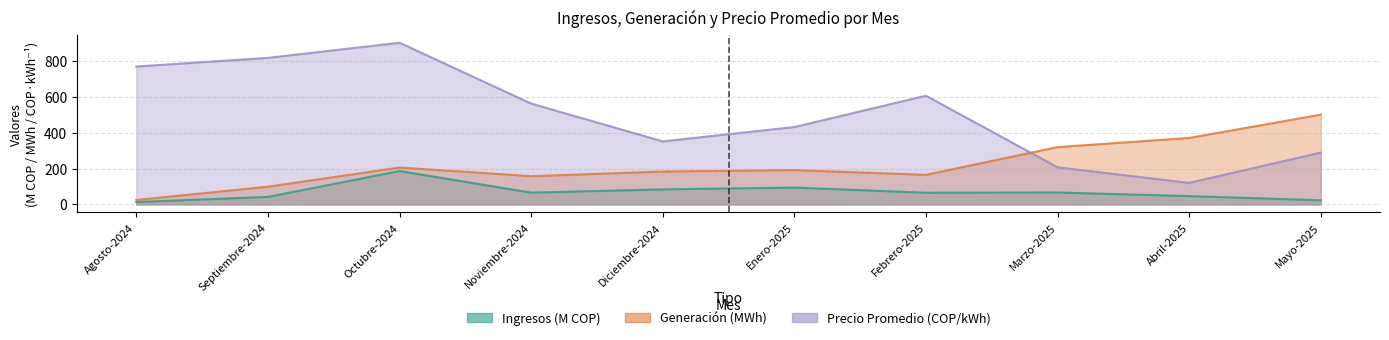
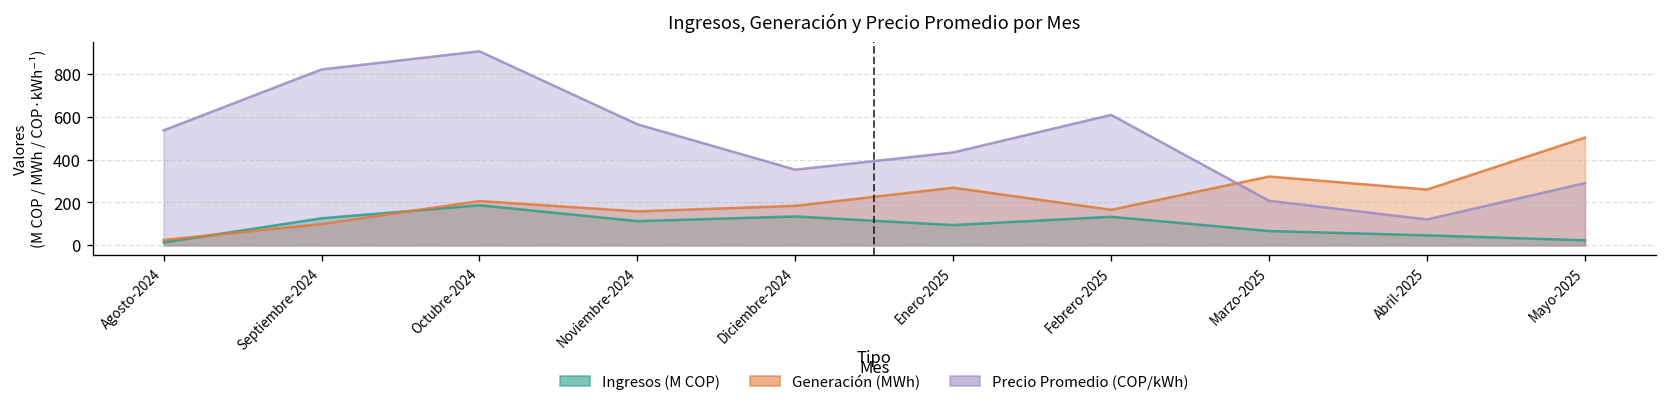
Precio Promedio (COP/kWh), Agosto-2024: 770 -> 540
Ingresos (M COP), Septiembre-2024: 40 -> 130
Ingresos (M COP), Noviembre-2024: 70 -> 110
Ingresos (M COP), Diciembre-2024: 80 -> 130
Generación (MWh), Enero-2025: 190 -> 270
Ingresos (M COP), Febrero-2025: 70 -> 130
Generación (MWh), Abril-2025: 370 -> 260
